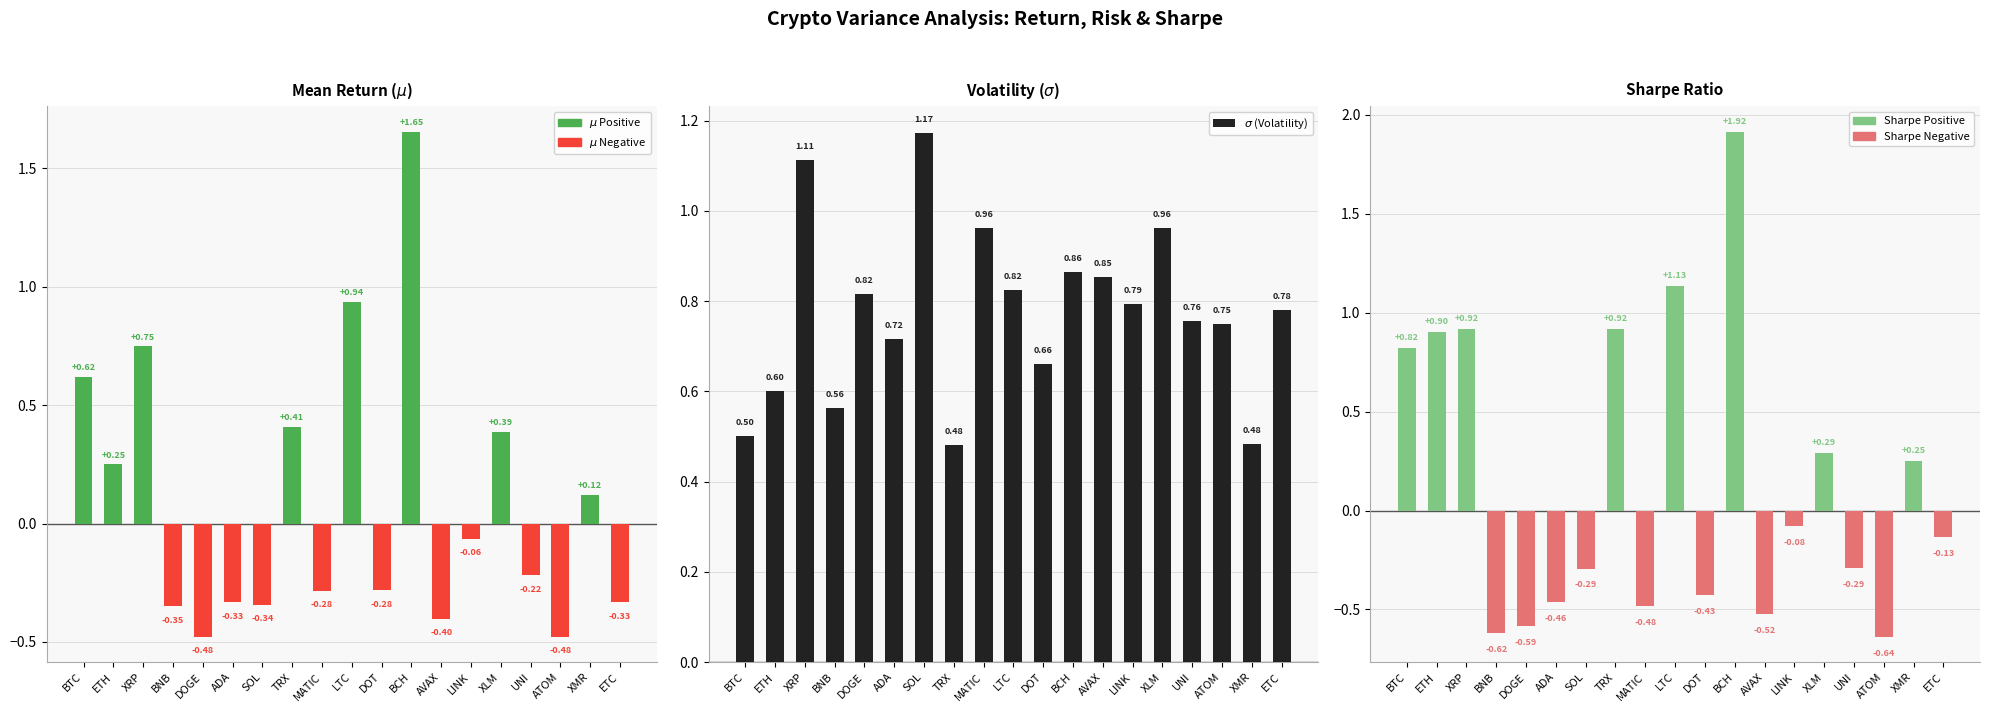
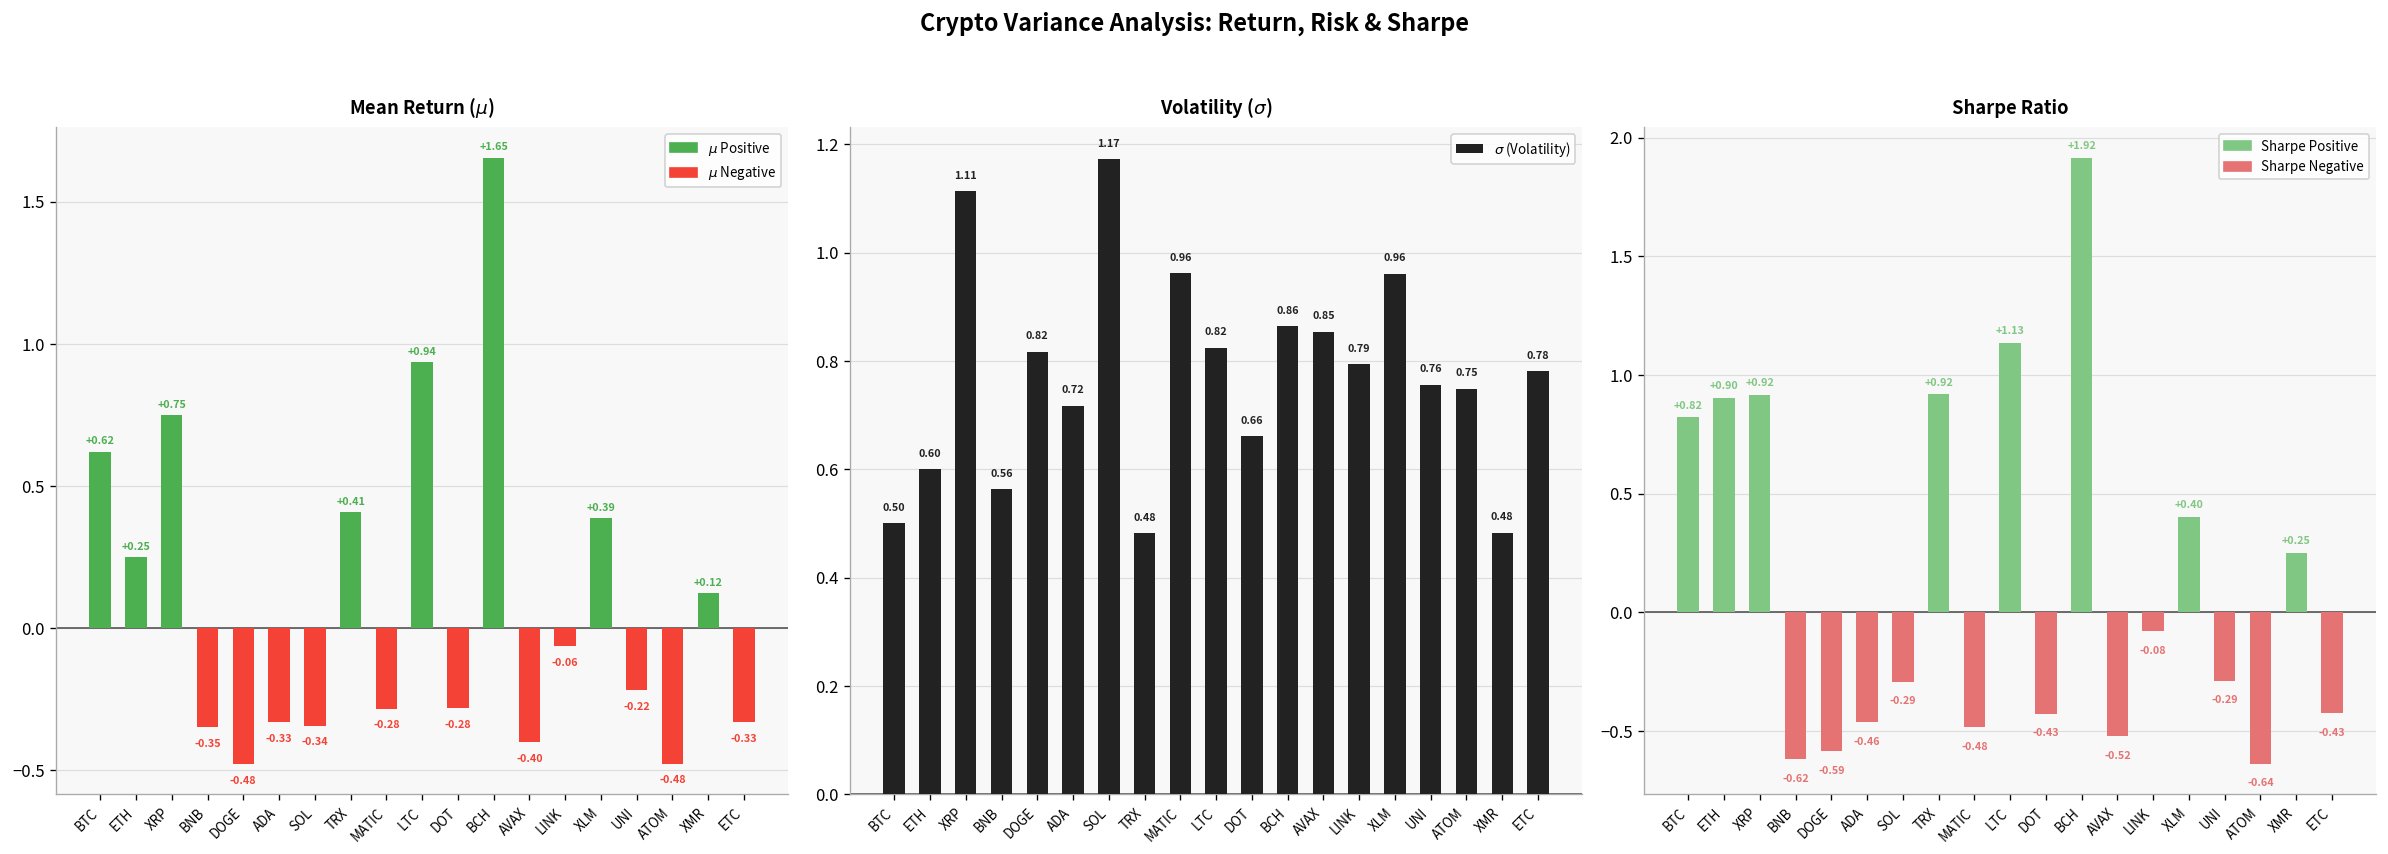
Sharpe Ratio, XLM: +0.29 -> +0.40
Sharpe Ratio, ETC: -0.13 -> -0.43
